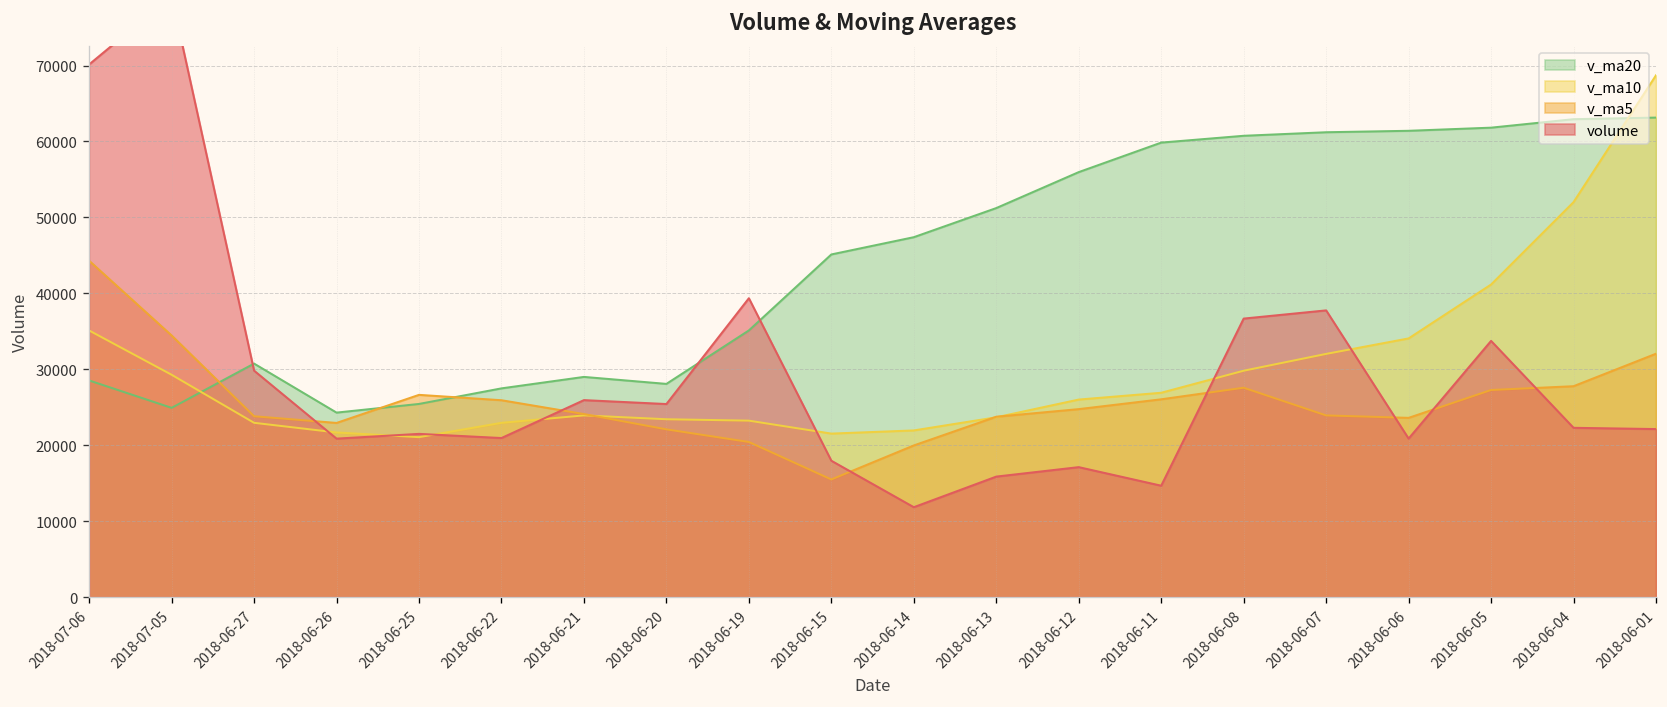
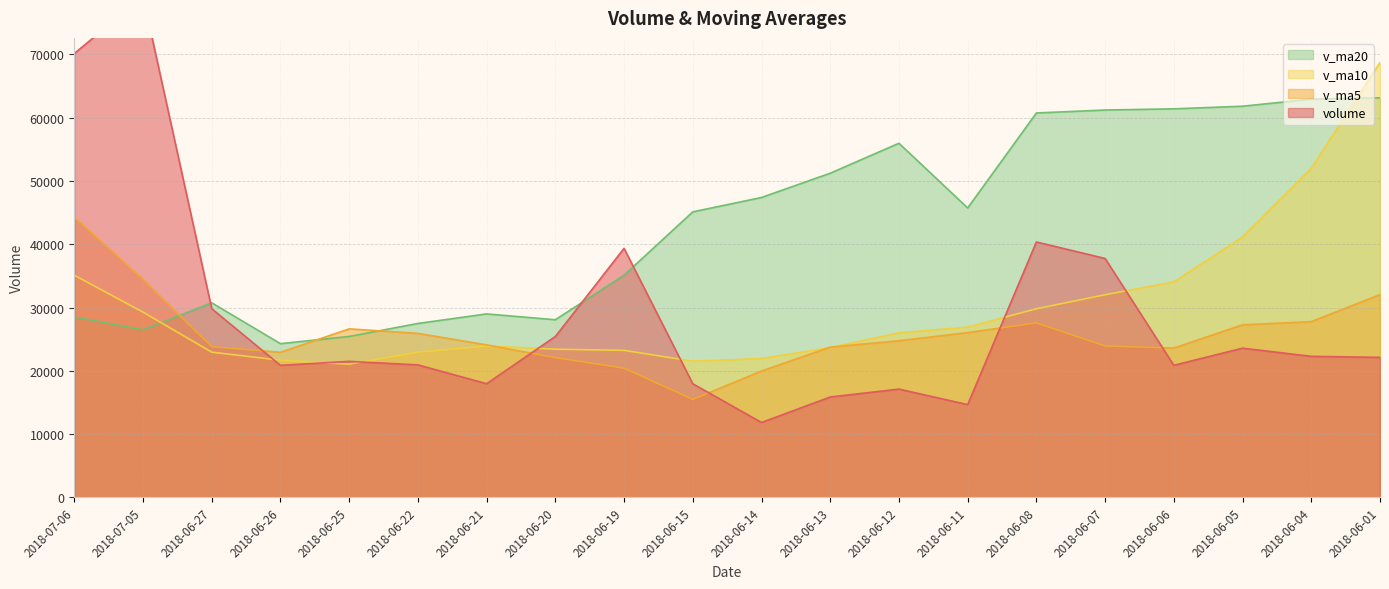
v_ma20, 2018-07-05: 25000 -> 26000
volume, 2018-06-21: 26000 -> 18000
v_ma20, 2018-06-11: 60000 -> 46000
volume, 2018-06-08: 37000 -> 40000
volume, 2018-06-05: 34000 -> 24000
